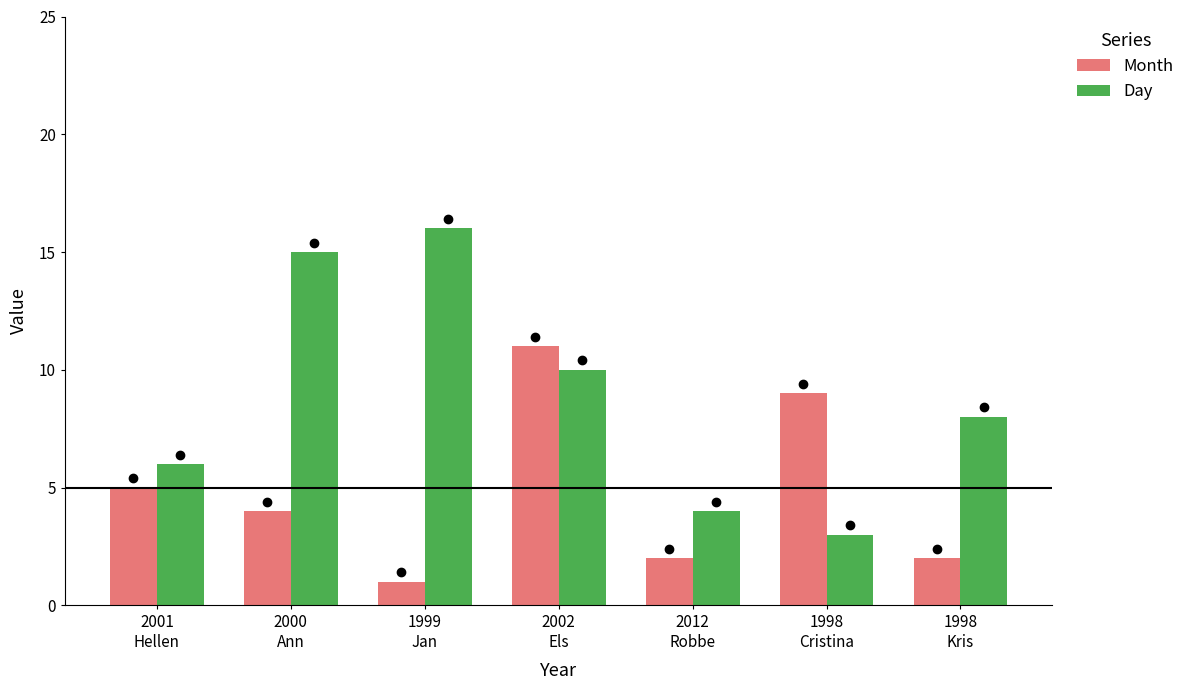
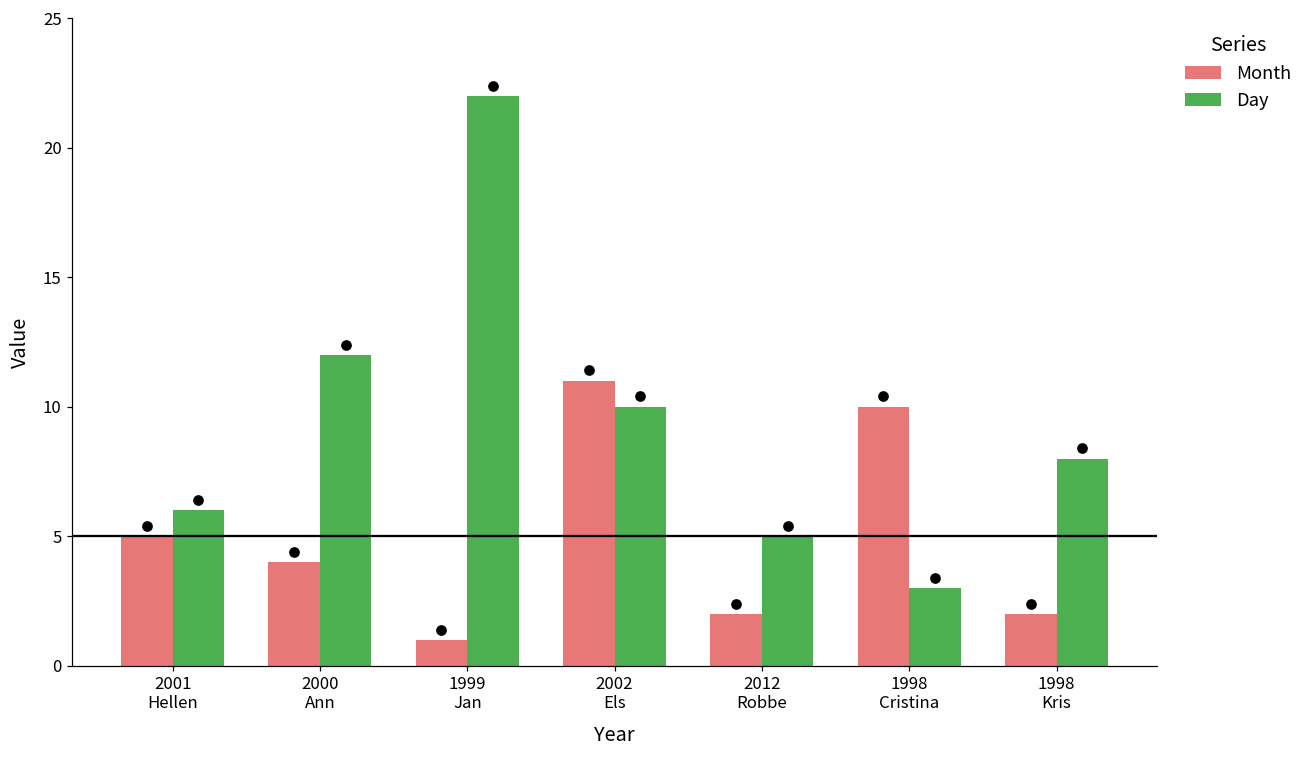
Day, 2000 Ann: 15 -> 12
Day, 1999 Jan: 16 -> 22
Day, 2012 Robbe: 4 -> 5
Month, 1998 Cristina: 9 -> 10
